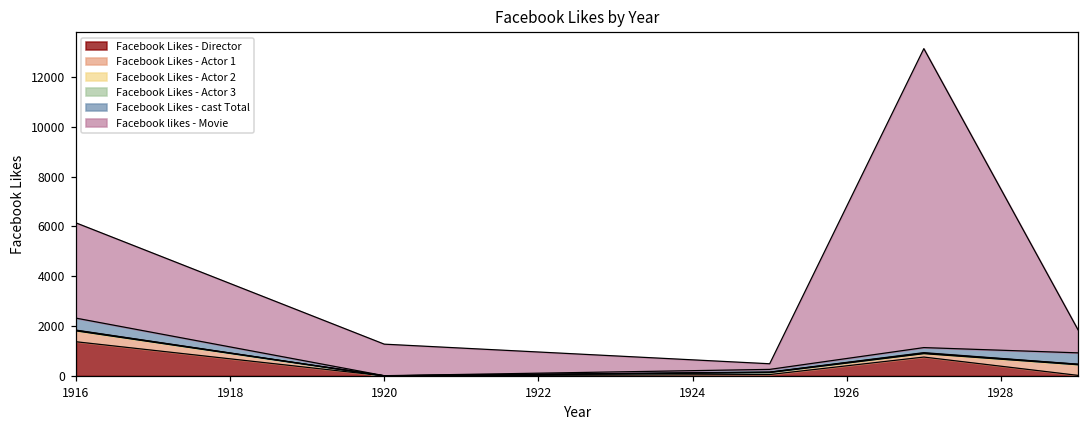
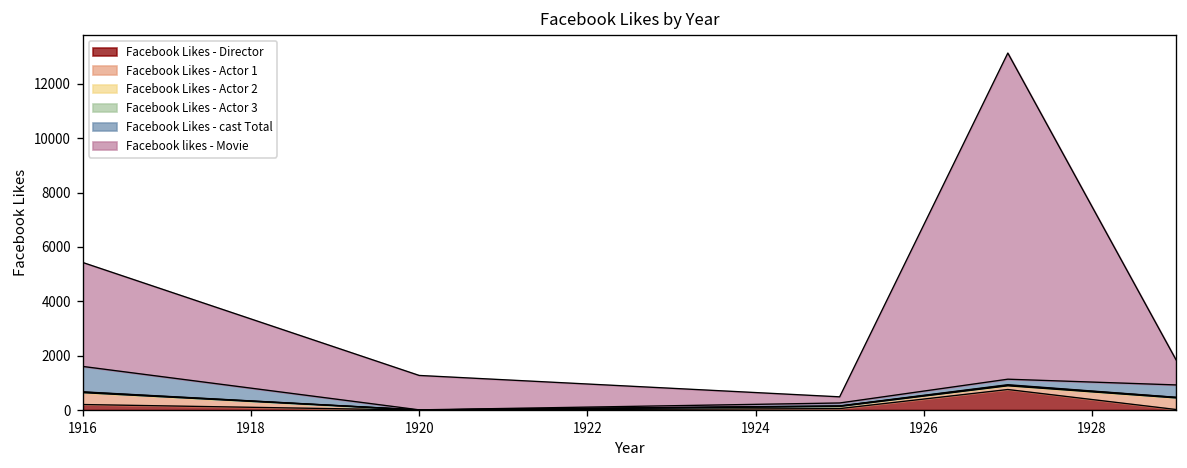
Facebook Likes - Director, 1916: 1400 -> 200
Facebook Likes - cast Total, 1916: 500 -> 900
